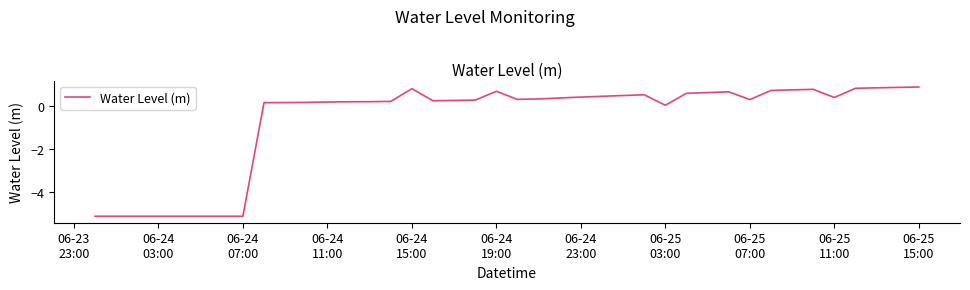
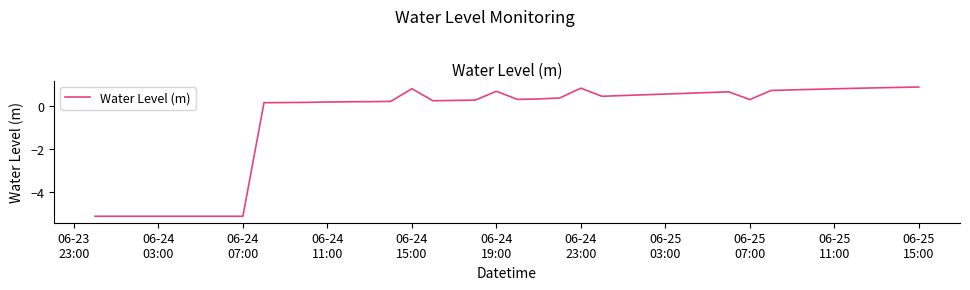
06-24 23:00: 0.4 -> 0.8
06-25 03:00: 0.0 -> 0.5
06-25 11:00: 0.4 -> 0.8
